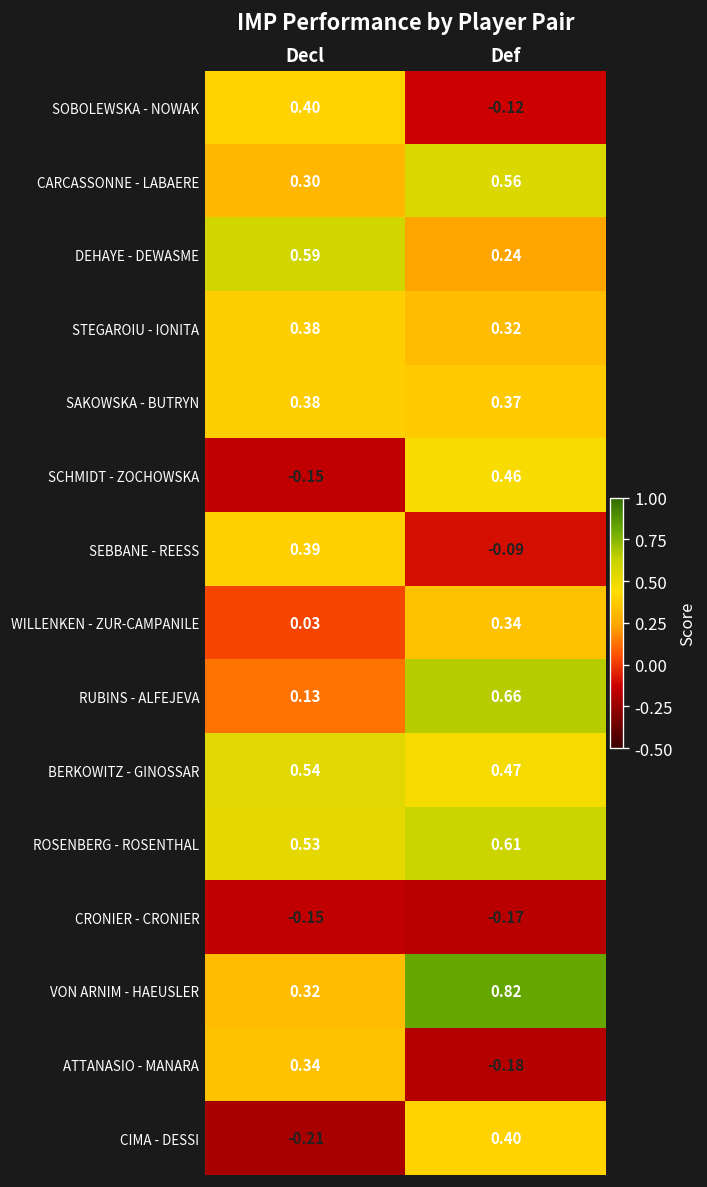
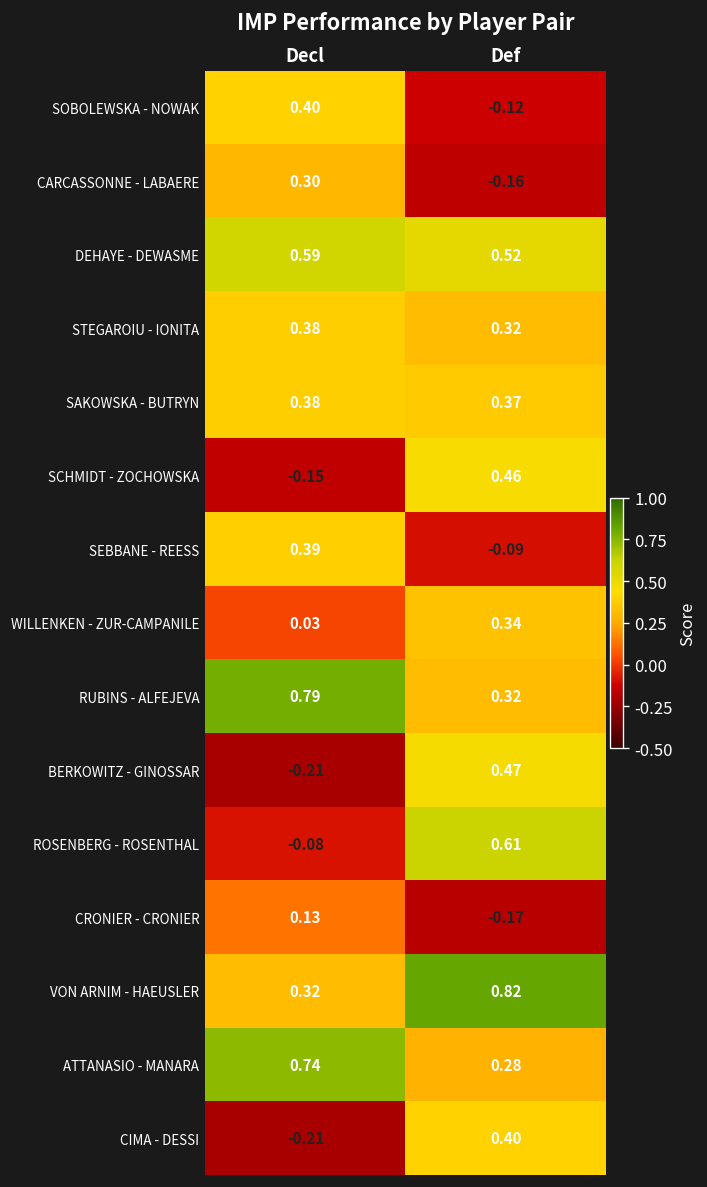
CARCASSONNE - LABAERE, Def: 0.56 -> -0.16
DEHAYE - DEWASME, Def: 0.24 -> 0.52
RUBINS - ALFEJEVA, Decl: 0.13 -> 0.79
RUBINS - ALFEJEVA, Def: 0.66 -> 0.32
BERKOWITZ - GINOSSAR, Decl: 0.54 -> -0.21
ROSENBERG - ROSENTHAL, Decl: 0.53 -> -0.08
CRONIER - CRONIER, Decl: -0.15 -> 0.13
ATTANASIO - MANARA, Decl: 0.34 -> 0.74
ATTANASIO - MANARA, Def: -0.18 -> 0.28
